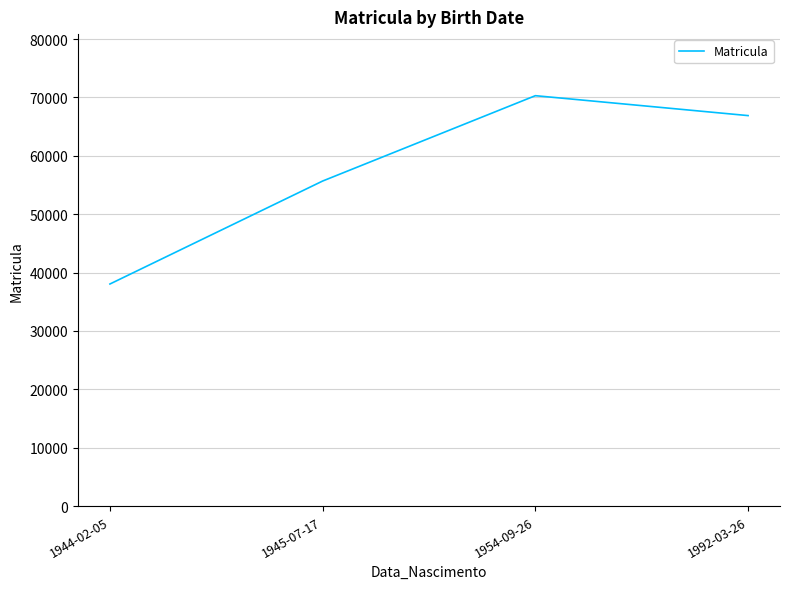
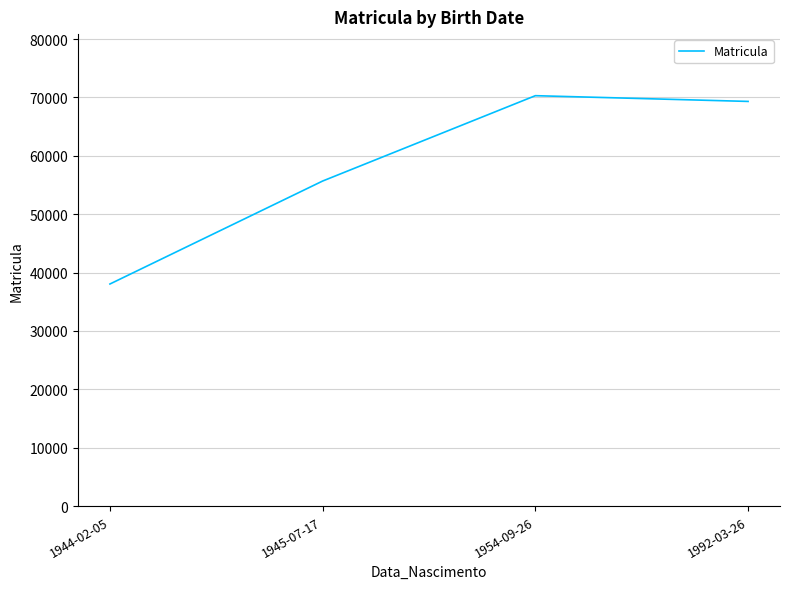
1992-03-26: 67000 -> 69000
